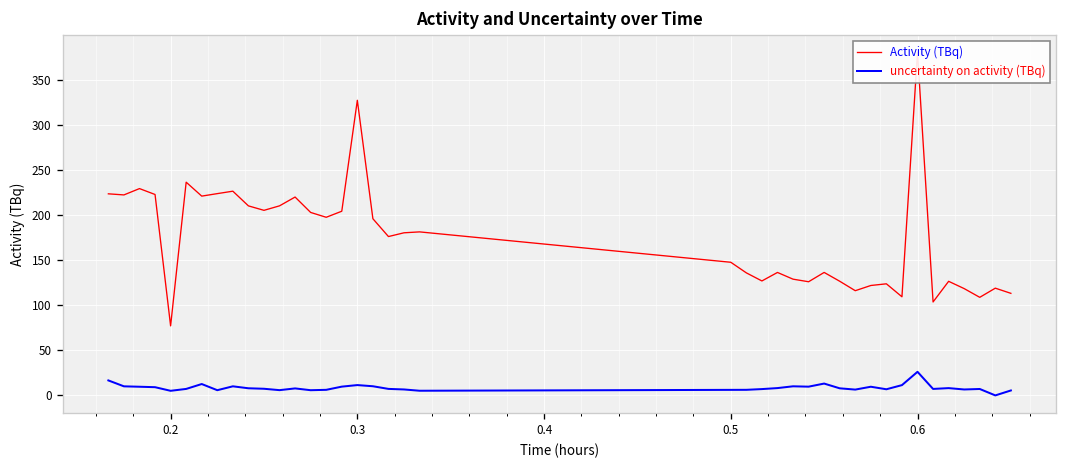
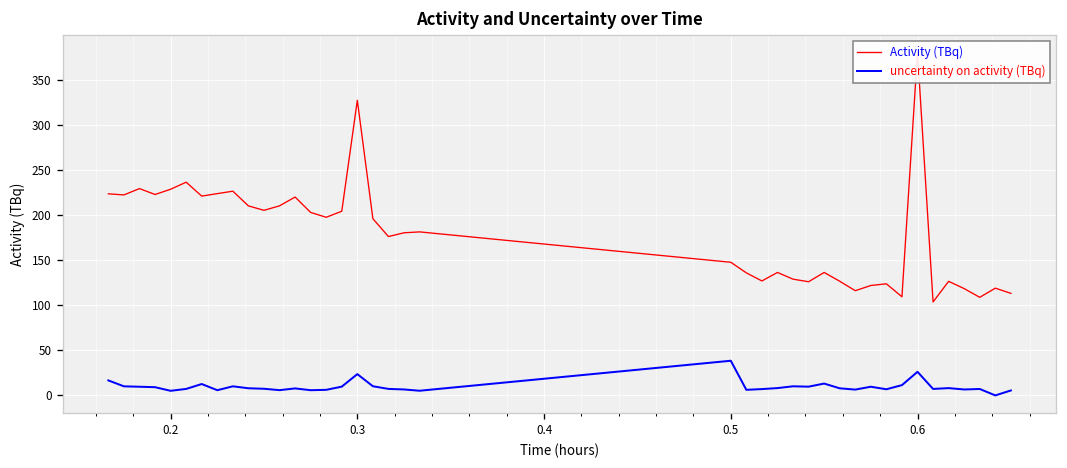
Activity (TBq), 0.2: 80 -> 230
uncertainty on activity (TBq), 0.3: 10 -> 20
uncertainty on activity (TBq), 0.5: 10 -> 40
